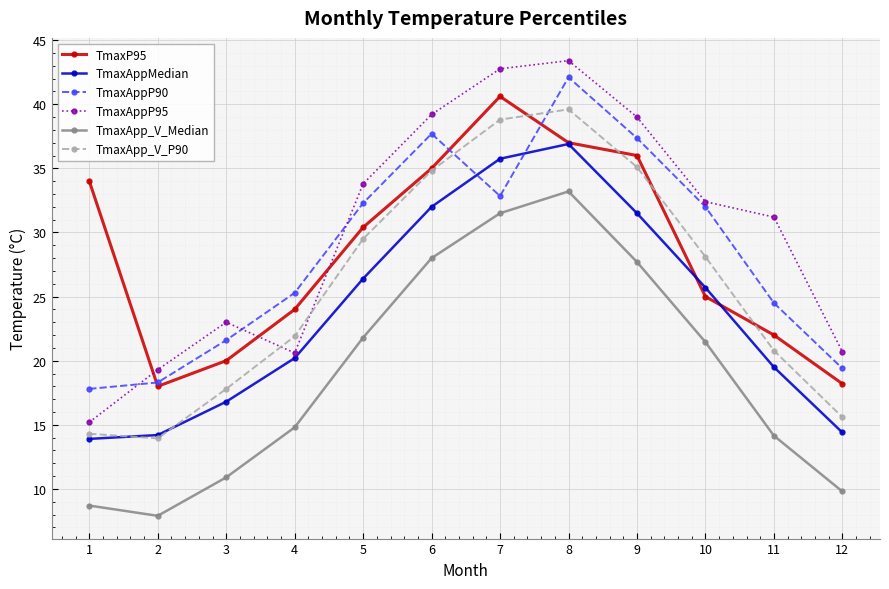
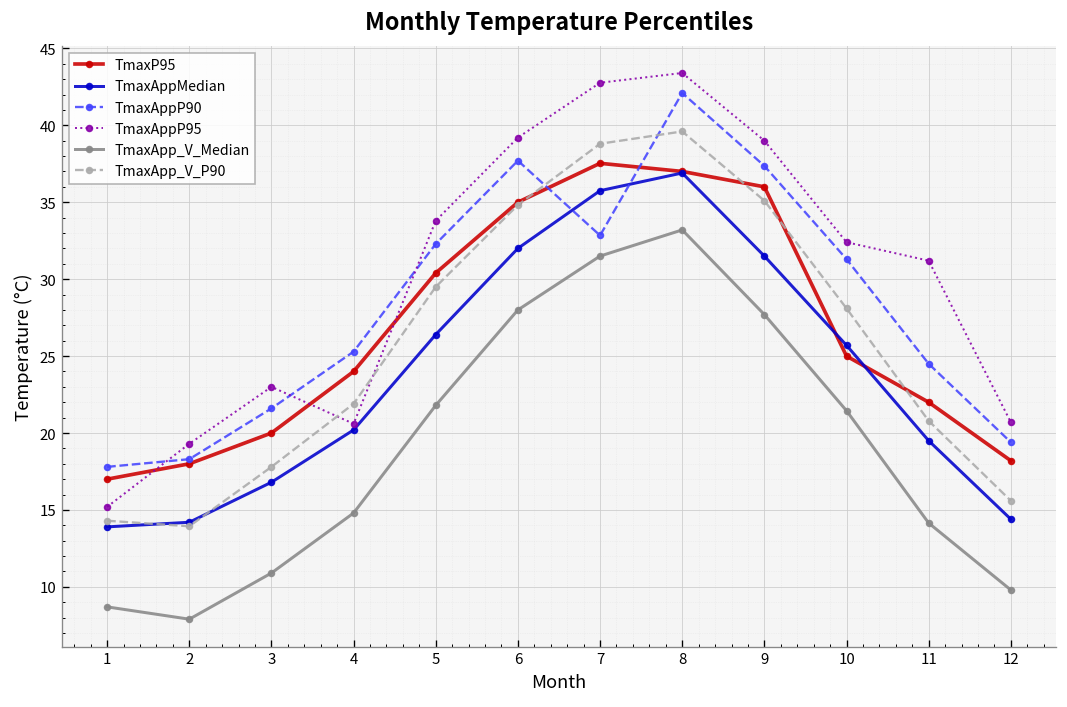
TmaxP95, 1: 34 -> 17
TmaxP95, 7: 40.6 -> 37.5
TmaxAppP90, 10: 32.0 -> 31.3
